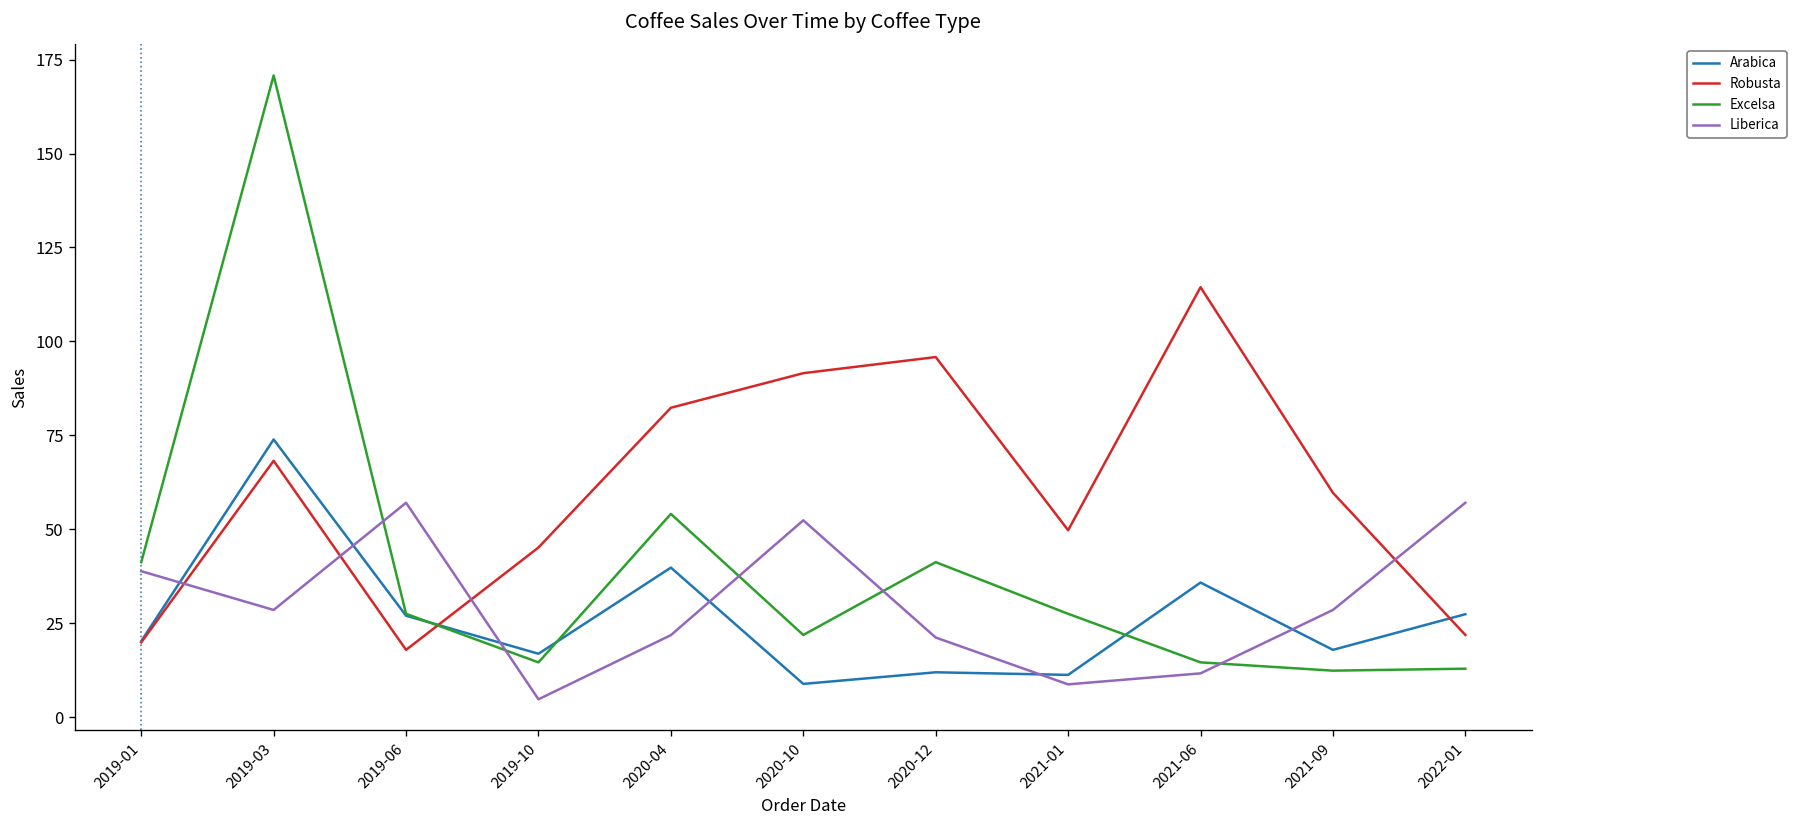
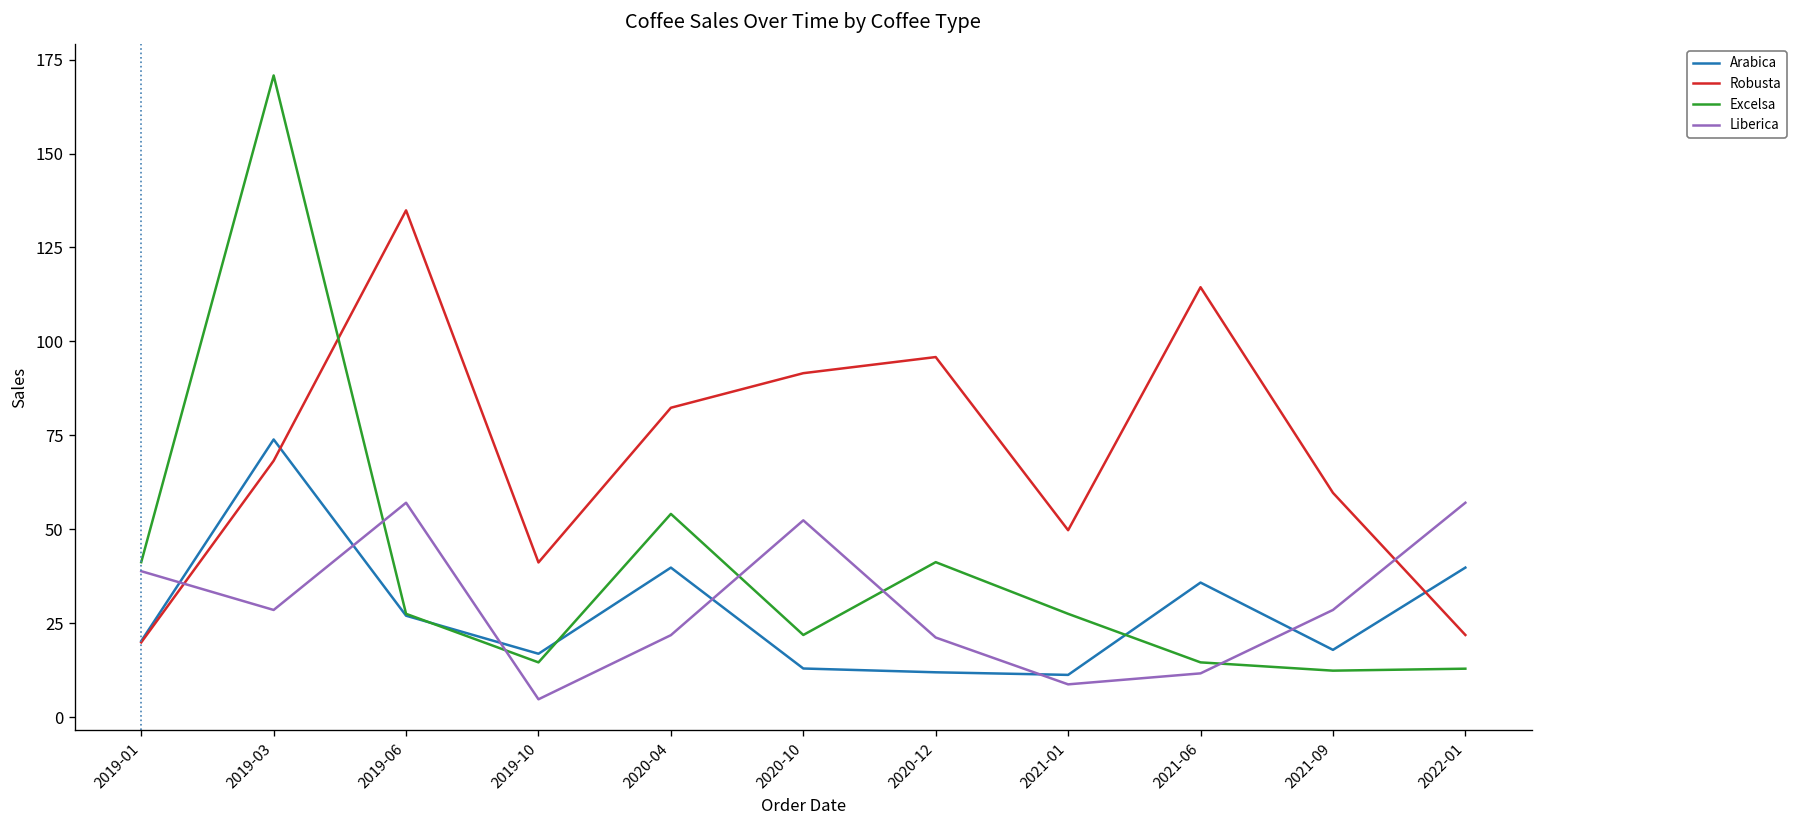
Robusta, 2019-06: 18 -> 135
Robusta, 2019-10: 45 -> 41
Arabica, 2020-10: 9 -> 13
Arabica, 2022-01: 27 -> 40
